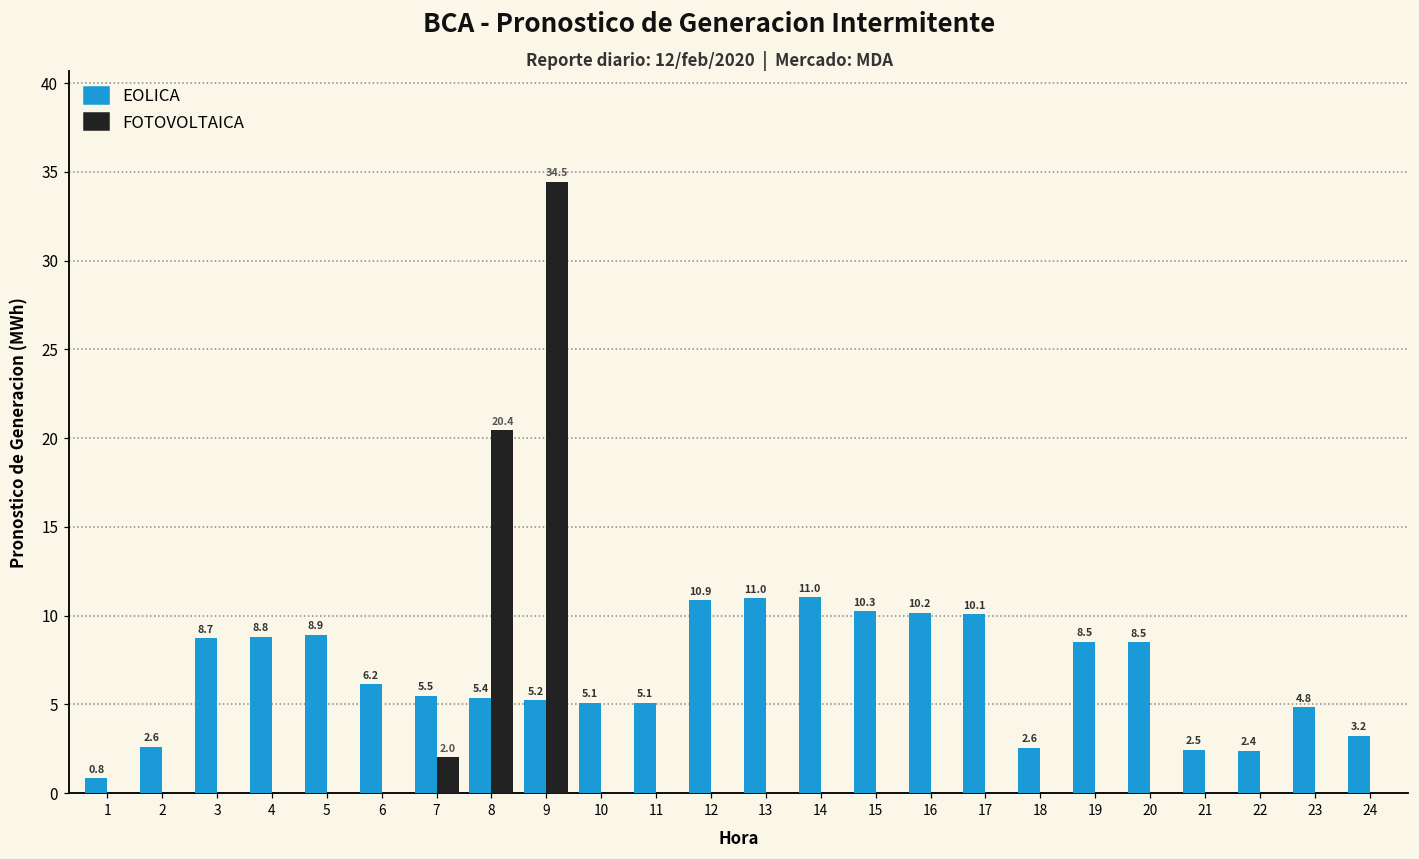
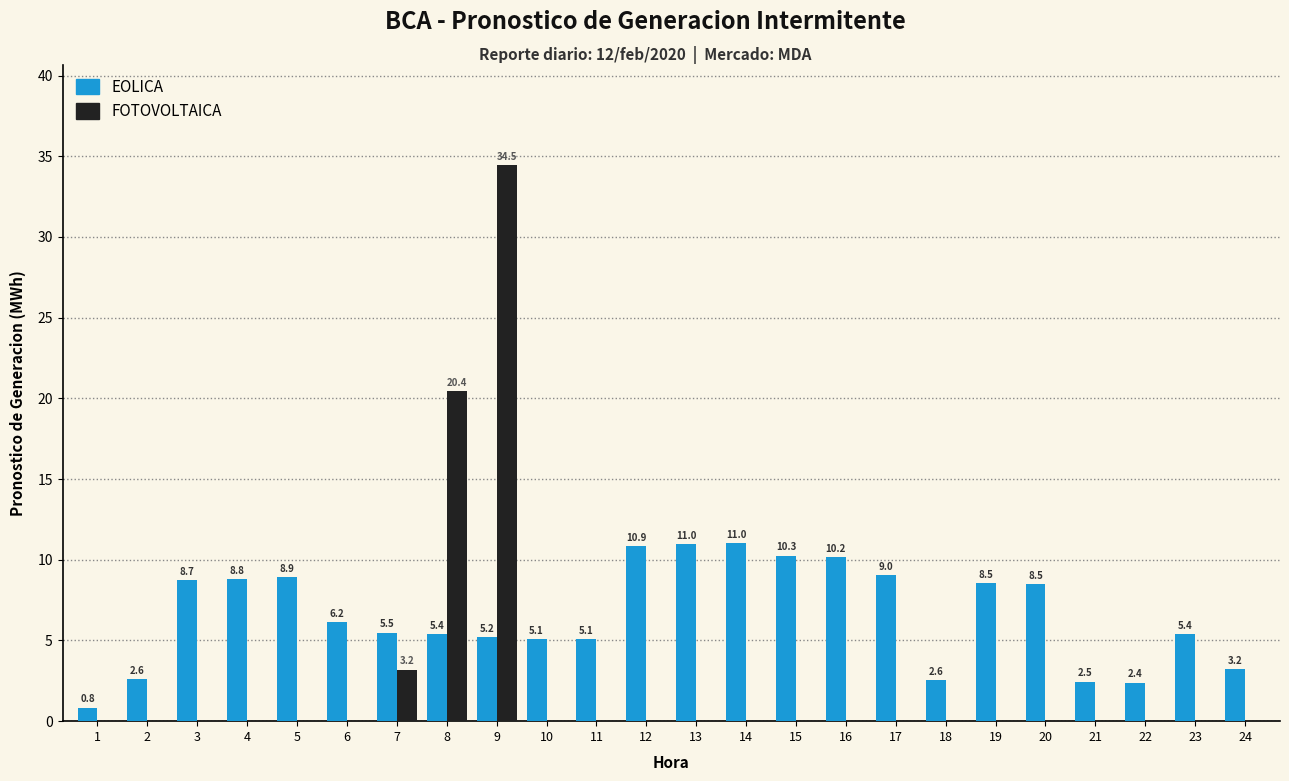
FOTOVOLTAICA, 7: 2.0 -> 3.2
EOLICA, 17: 10.1 -> 9.0
EOLICA, 23: 4.8 -> 5.4
